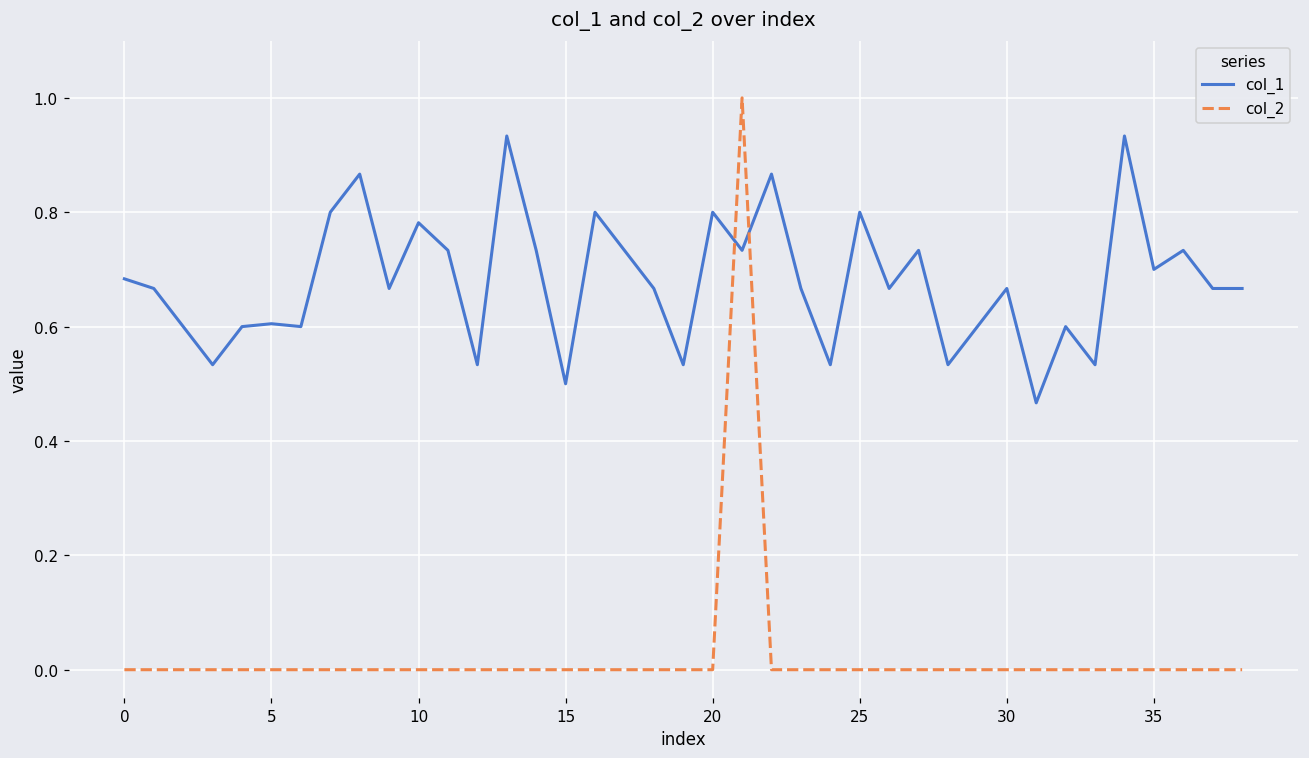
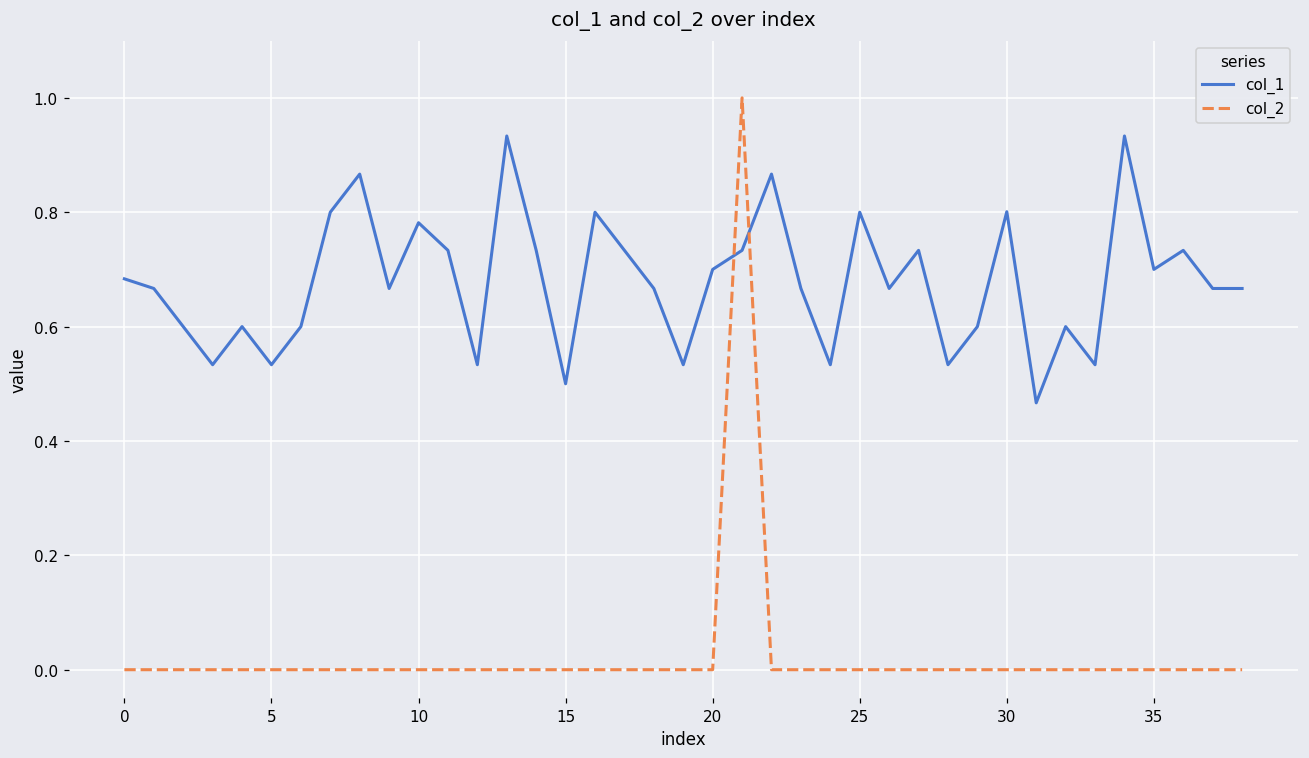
col_1, 5: 0.61 -> 0.53
col_1, 20: 0.8 -> 0.7
col_1, 30: 0.67 -> 0.80
